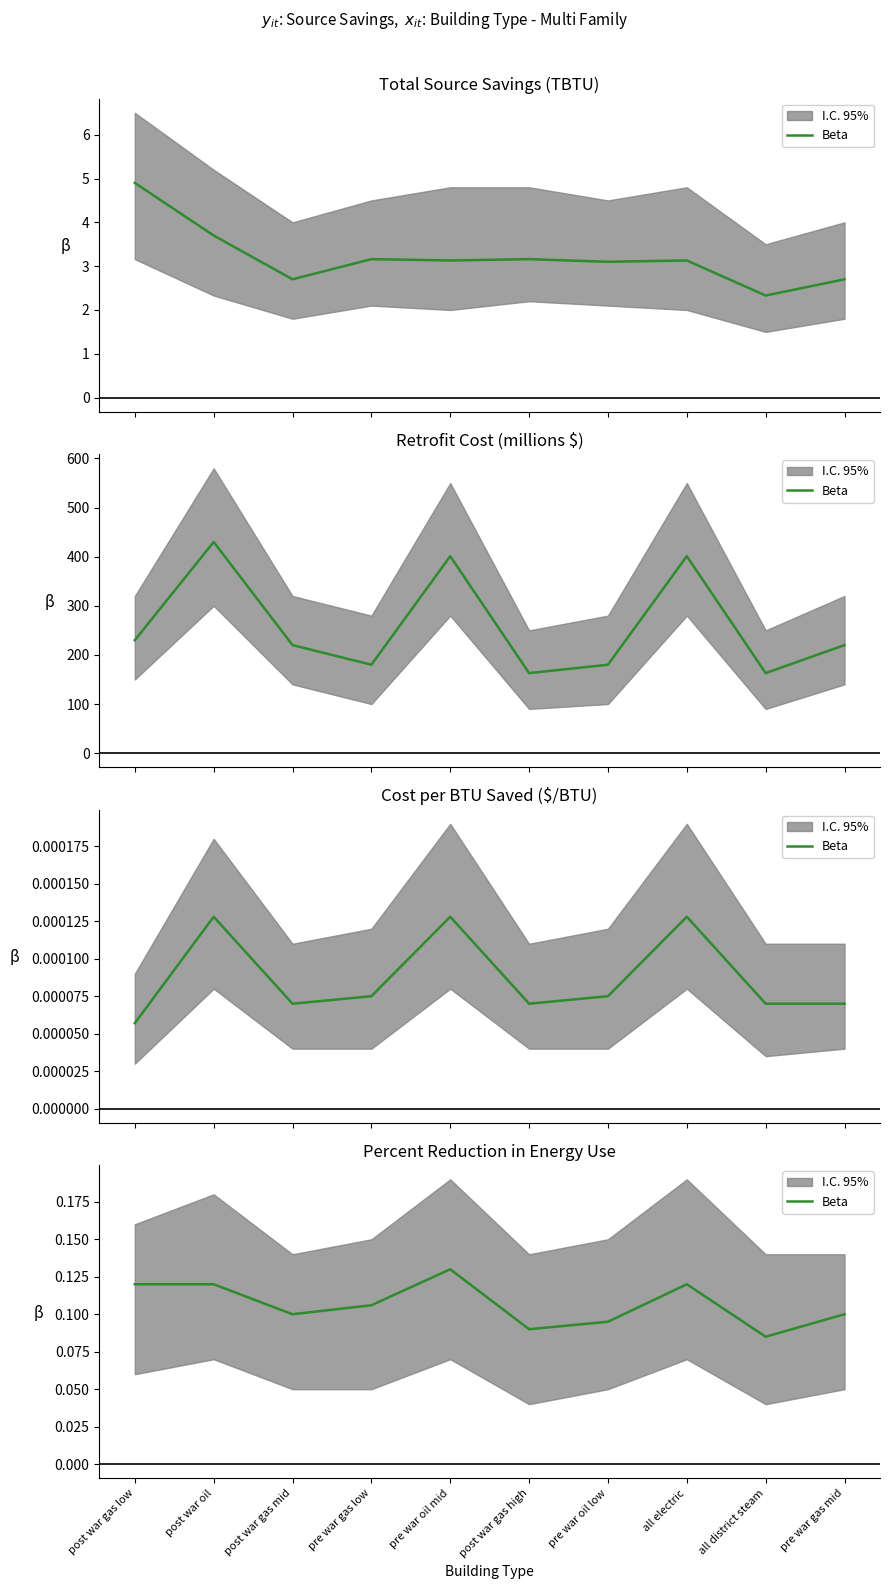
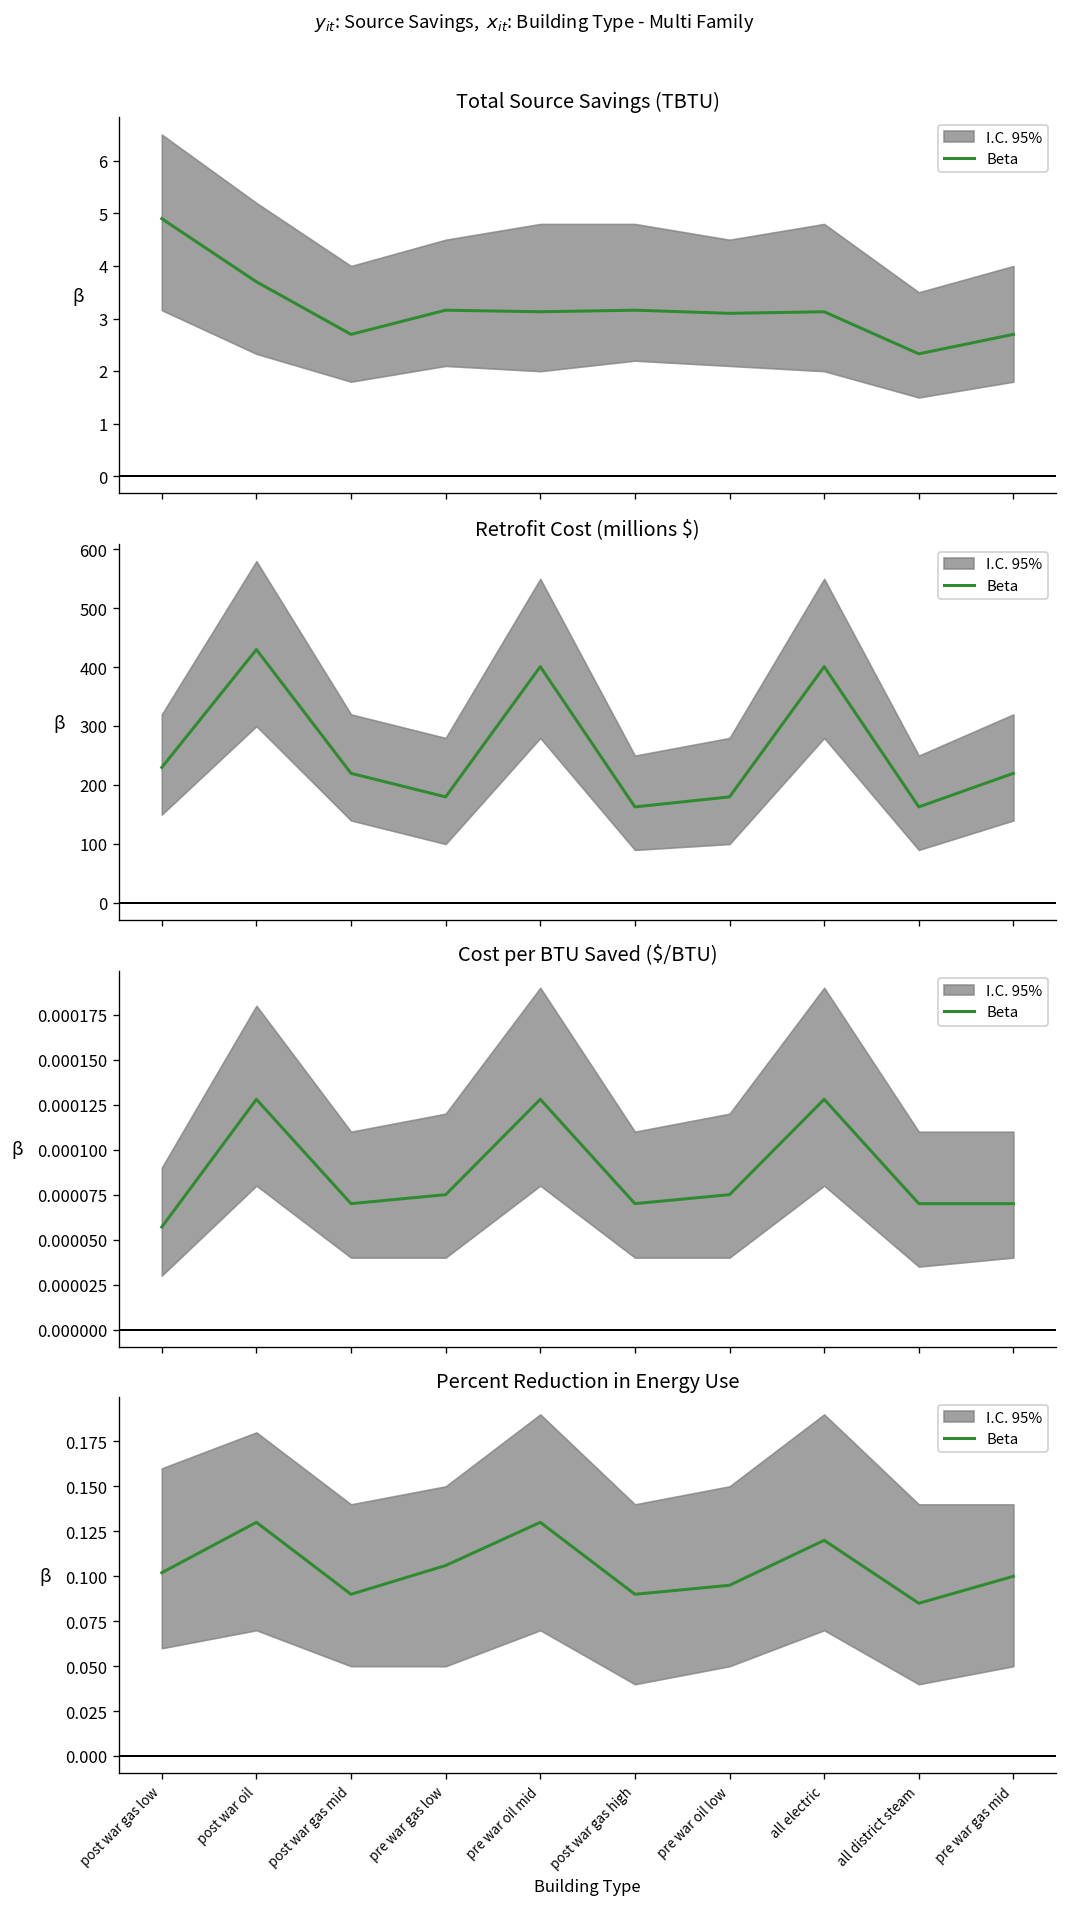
Percent Reduction in Energy Use, Beta, post war gas low: 0.120 -> 0.102
Percent Reduction in Energy Use, Beta, post war oil: 0.12 -> 0.13
Percent Reduction in Energy Use, Beta, post war gas mid: 0.10 -> 0.09
